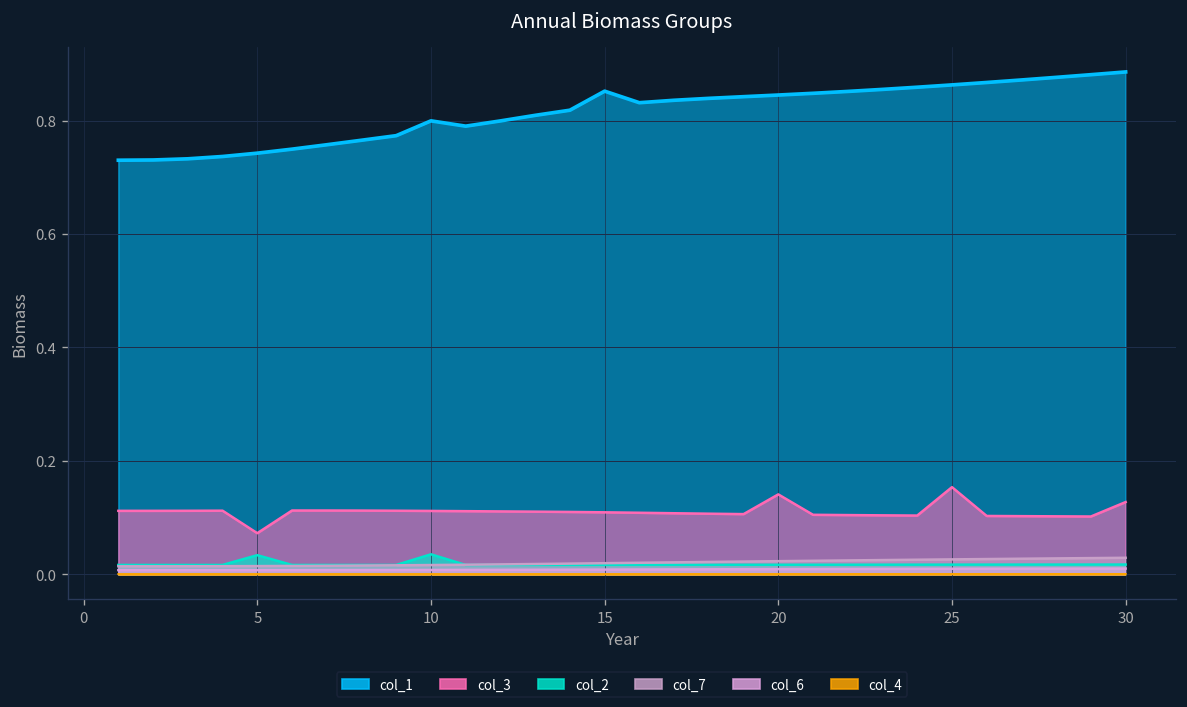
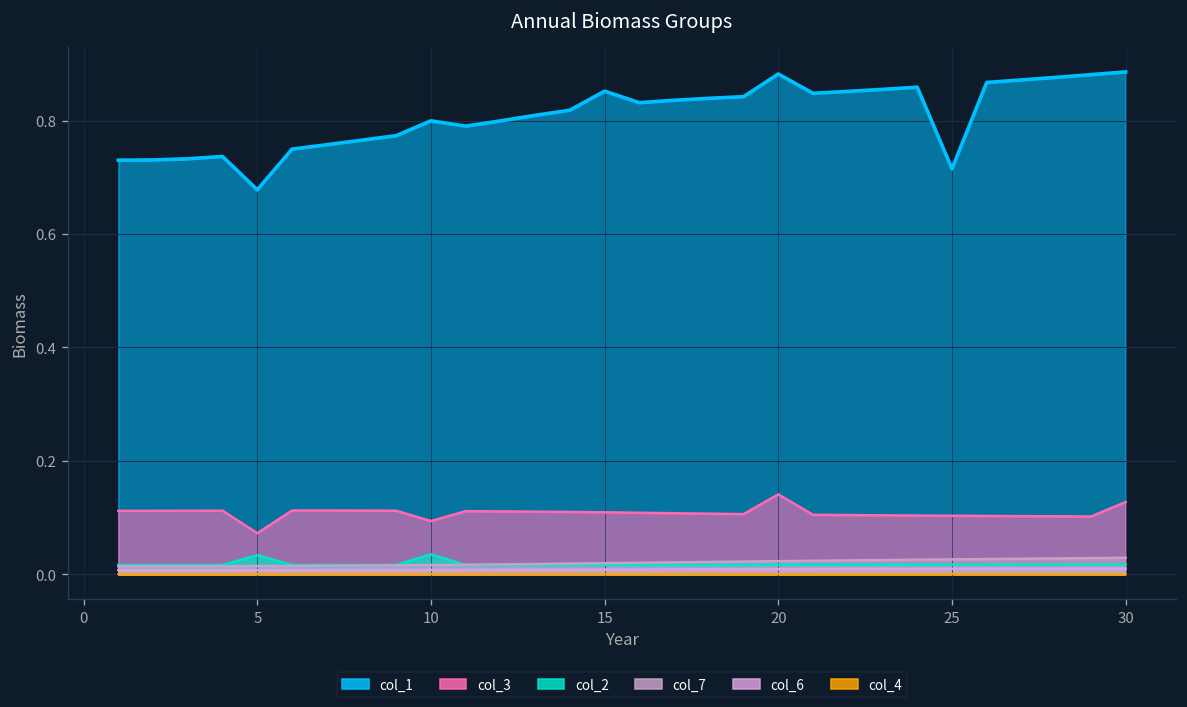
col_1, 5: 0.74 -> 0.68
col_3, 10: 0.11 -> 0.09
col_1, 20: 0.84 -> 0.88
col_1, 25: 0.86 -> 0.71
col_3, 25: 0.15 -> 0.10
